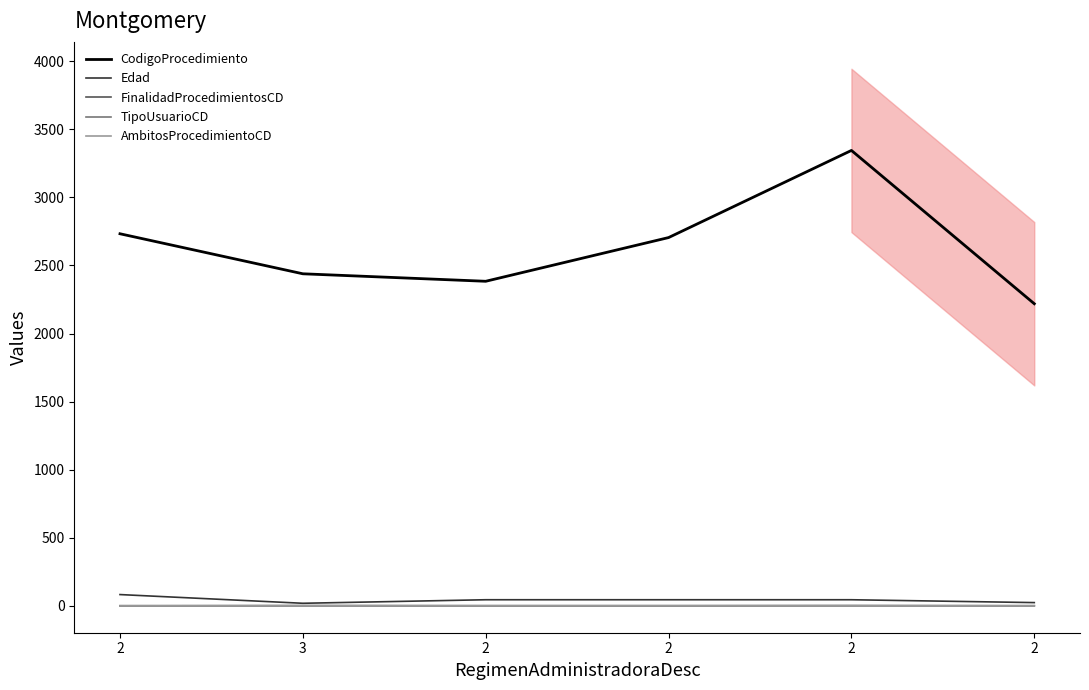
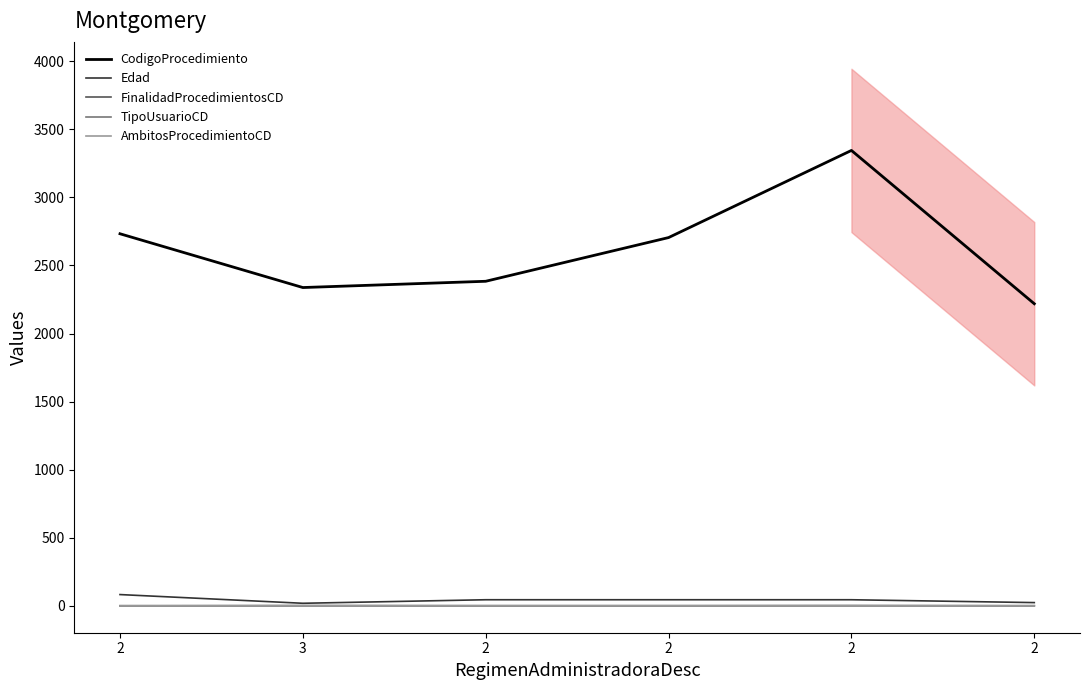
CodigoProcedimiento, 3: 2440 -> 2340
